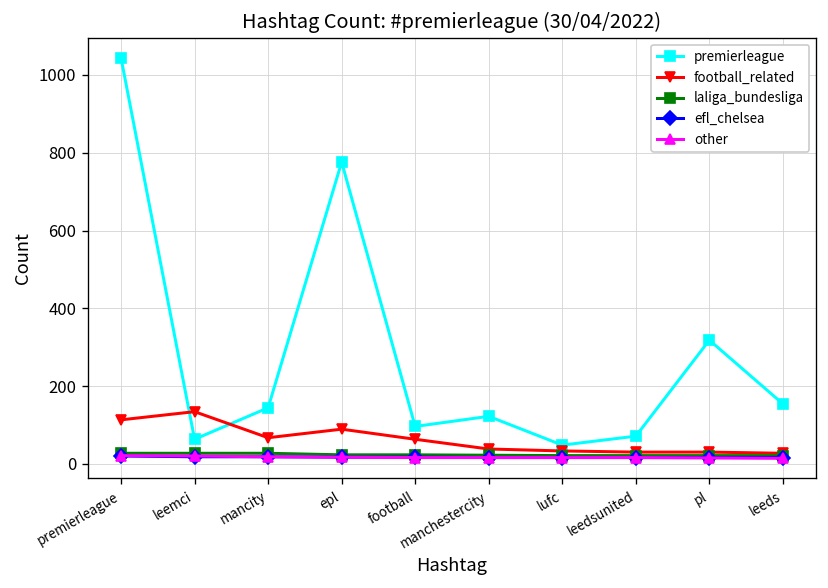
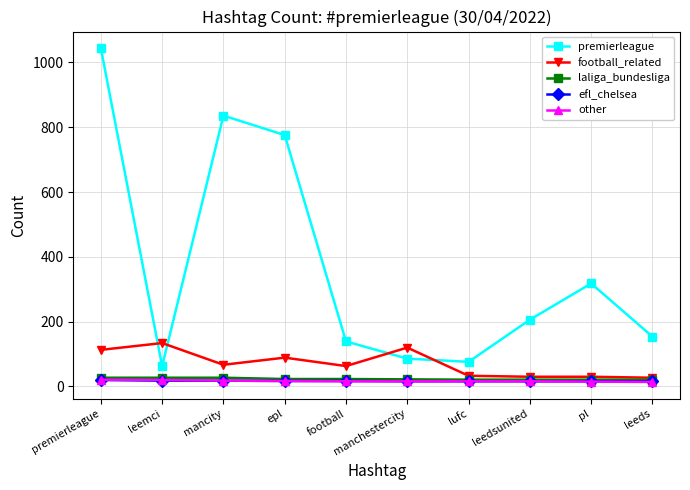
premierleague, mancity: 140 -> 840
premierleague, football: 100 -> 140
premierleague, manchestercity: 120 -> 90
football_related, manchestercity: 40 -> 120
premierleague, lufc: 50 -> 80
premierleague, leedsunited: 70 -> 210
